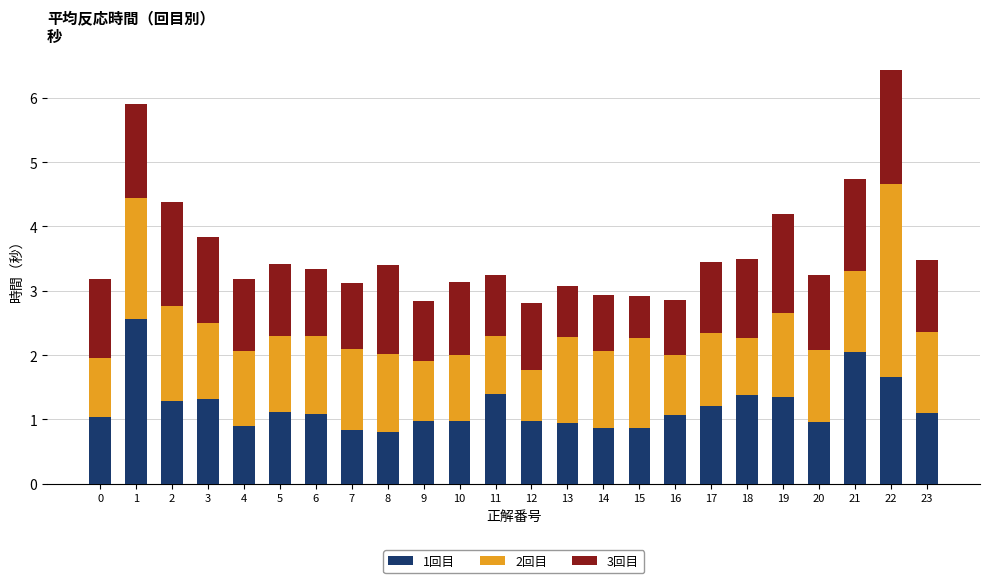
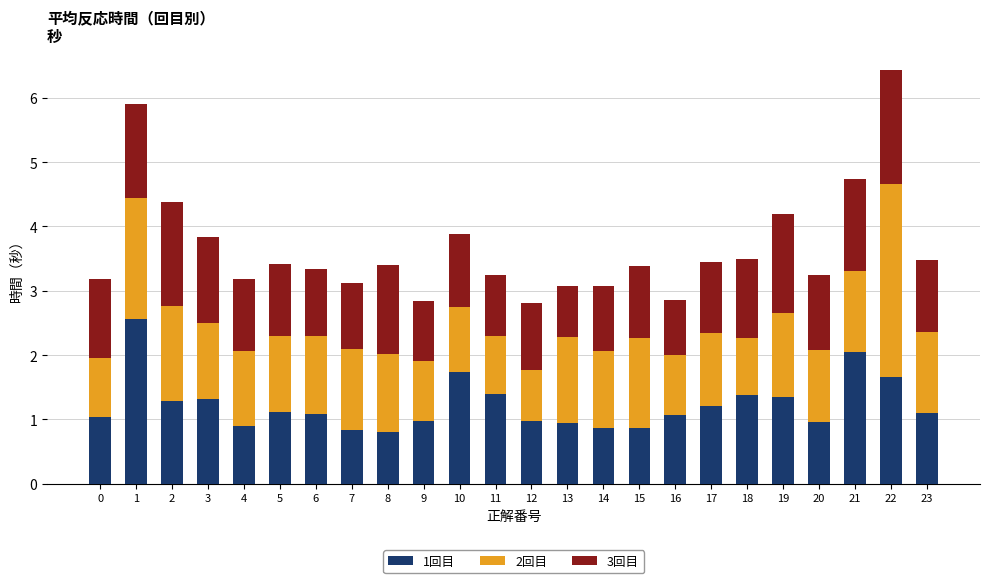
1回目, 10: 1.0 -> 1.7
3回目, 14: 0.9 -> 1.0
3回目, 15: 0.7 -> 1.1
